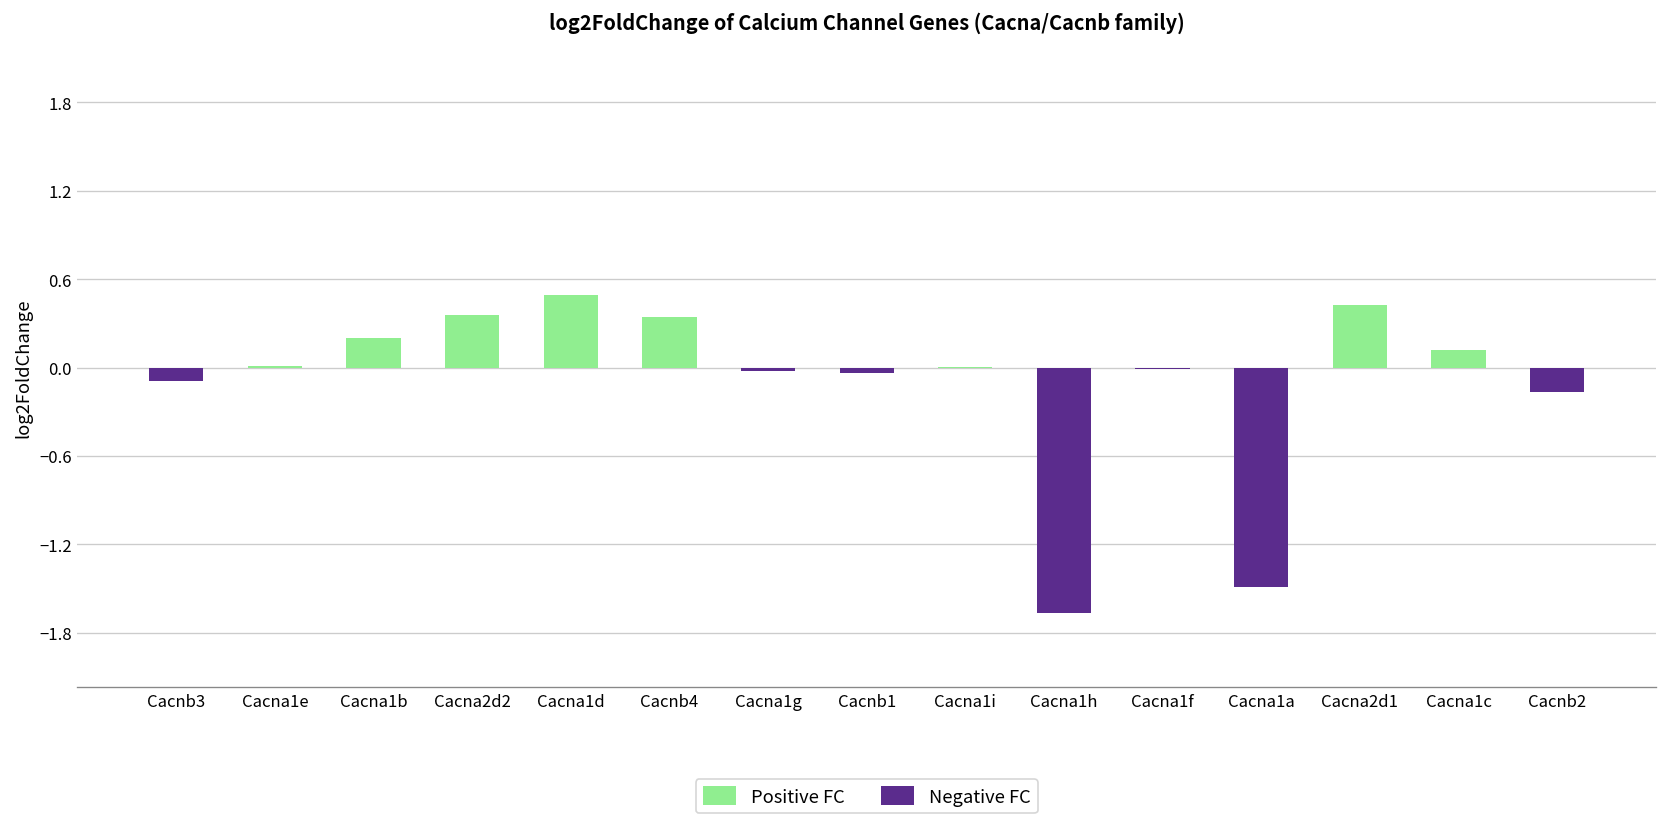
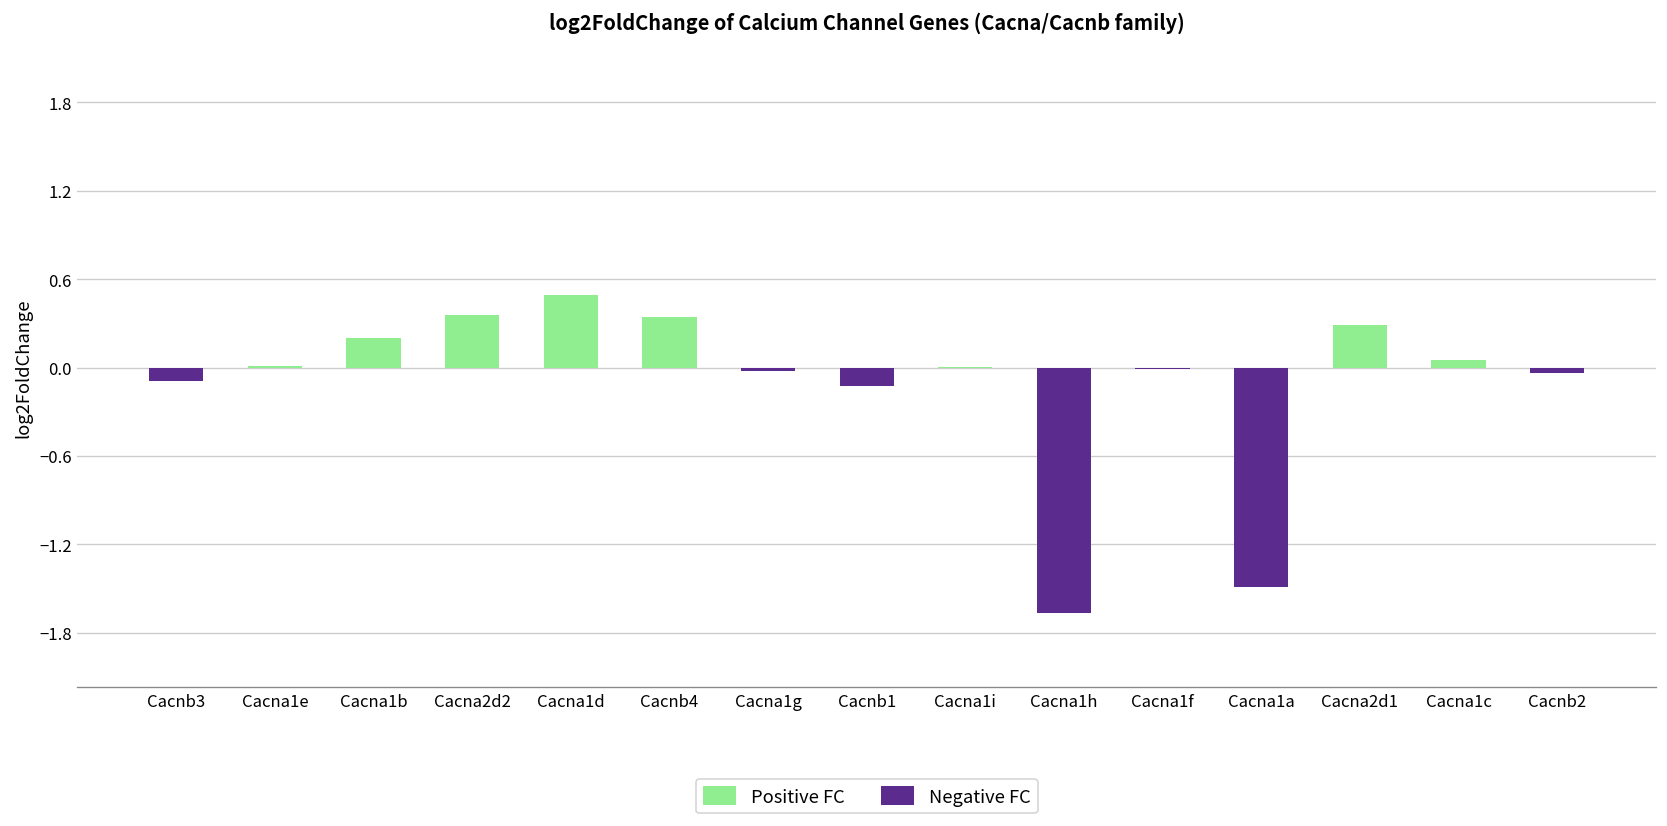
Negative FC, Cacnb1: -0.04 -> -0.13
Positive FC, Cacna2d1: 0.43 -> 0.29
Positive FC, Cacna1c: 0.12 -> 0.05
Negative FC, Cacnb2: -0.16 -> -0.03
